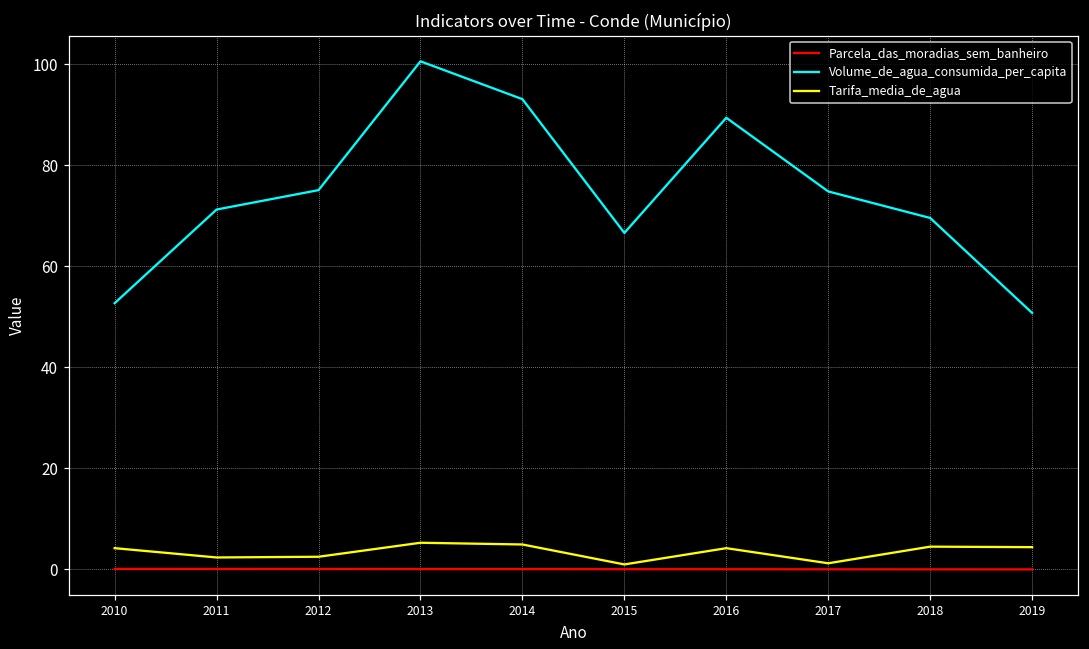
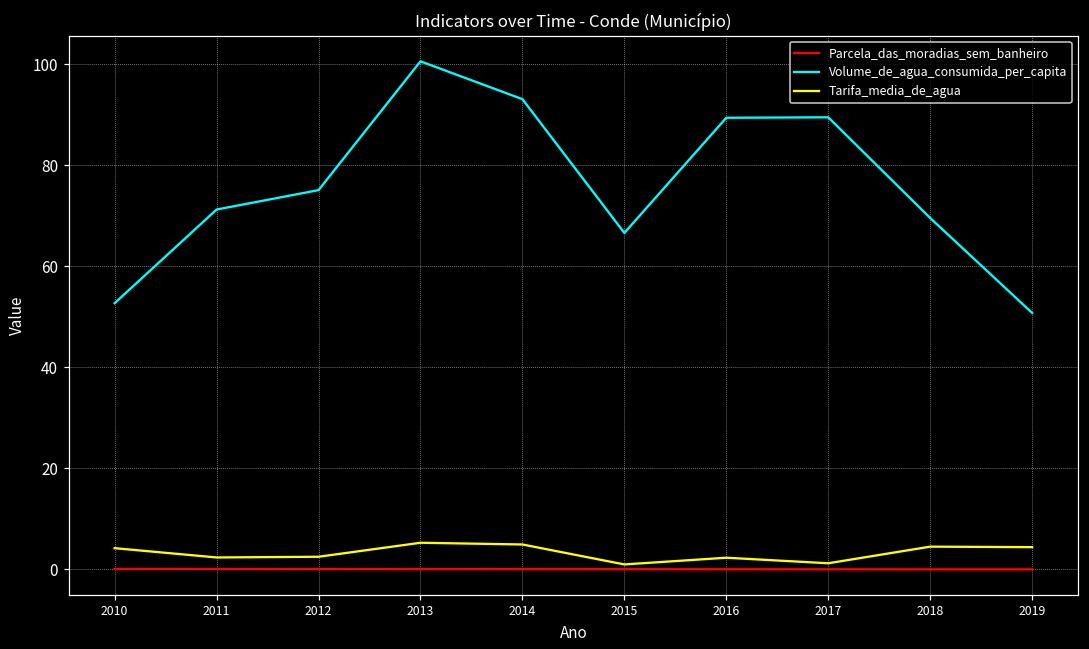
Tarifa_media_de_agua, 2016: 4 -> 2
Volume_de_agua_consumida_per_capita, 2017: 75 -> 89
